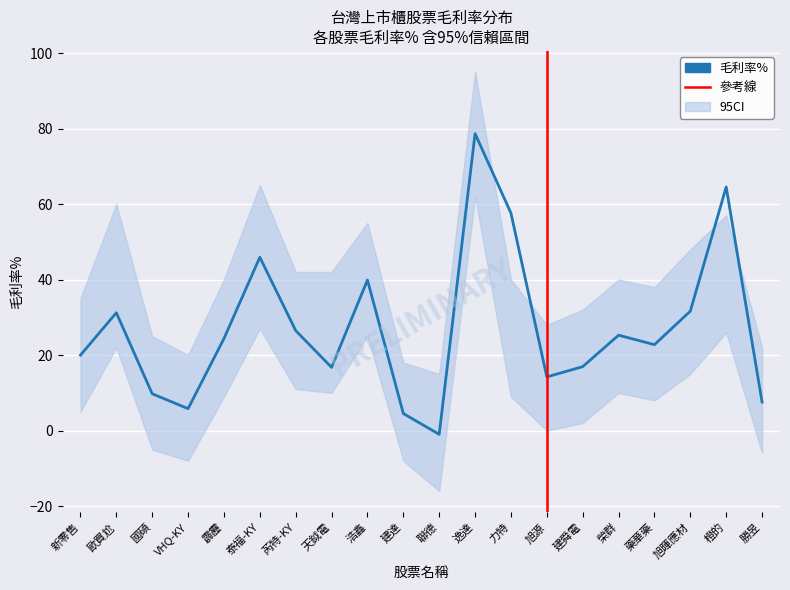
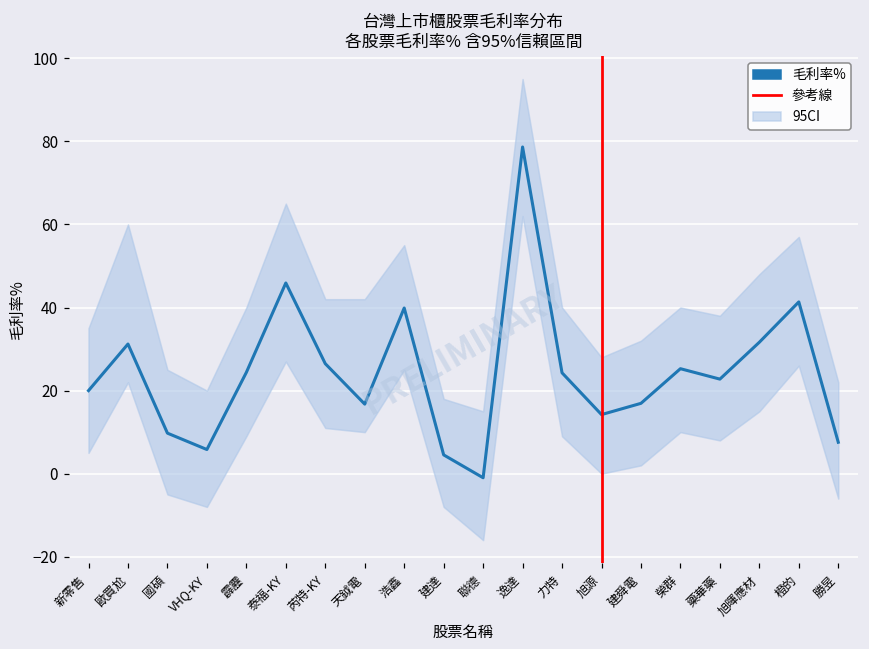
毛利率%, 力特: 58 -> 24
毛利率%, 橙的: 65 -> 41
